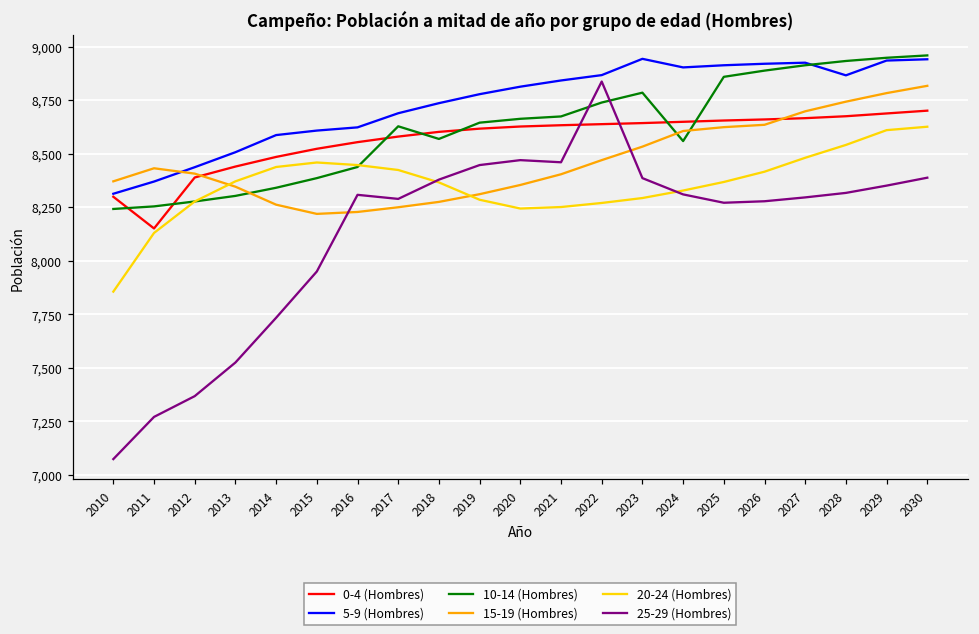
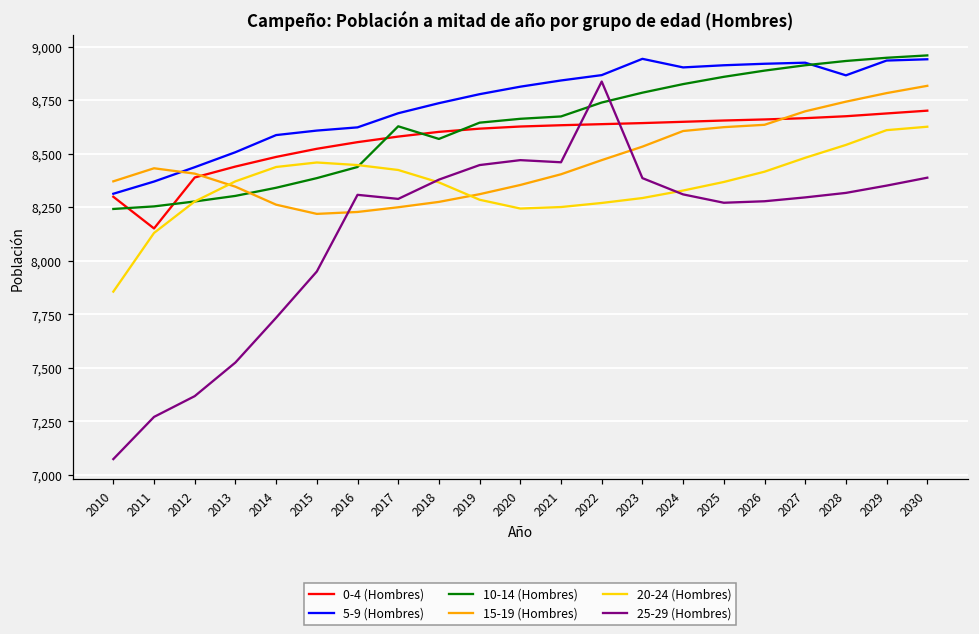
10-14 (Hombres), 2024: 8,560 -> 8,830
